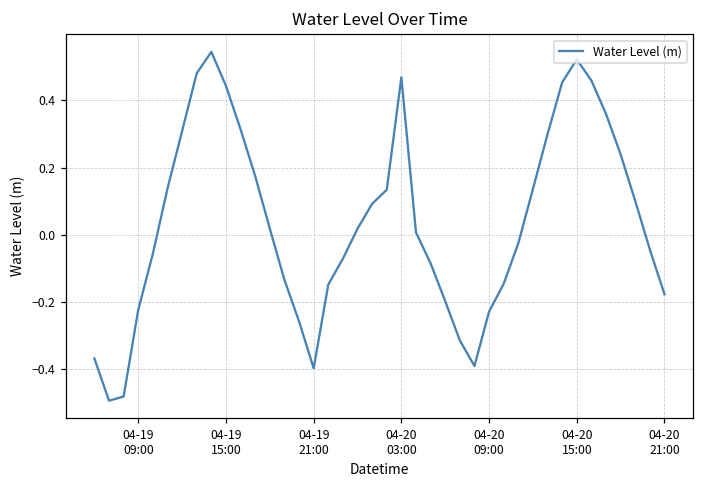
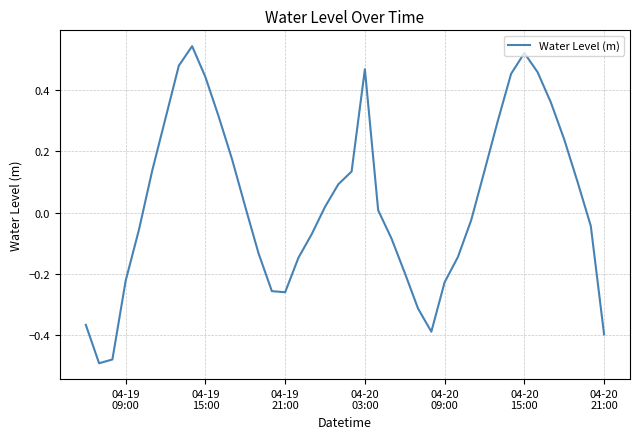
04-19 21:00: -0.40 -> -0.26
04-20 21:00: -0.18 -> -0.40
